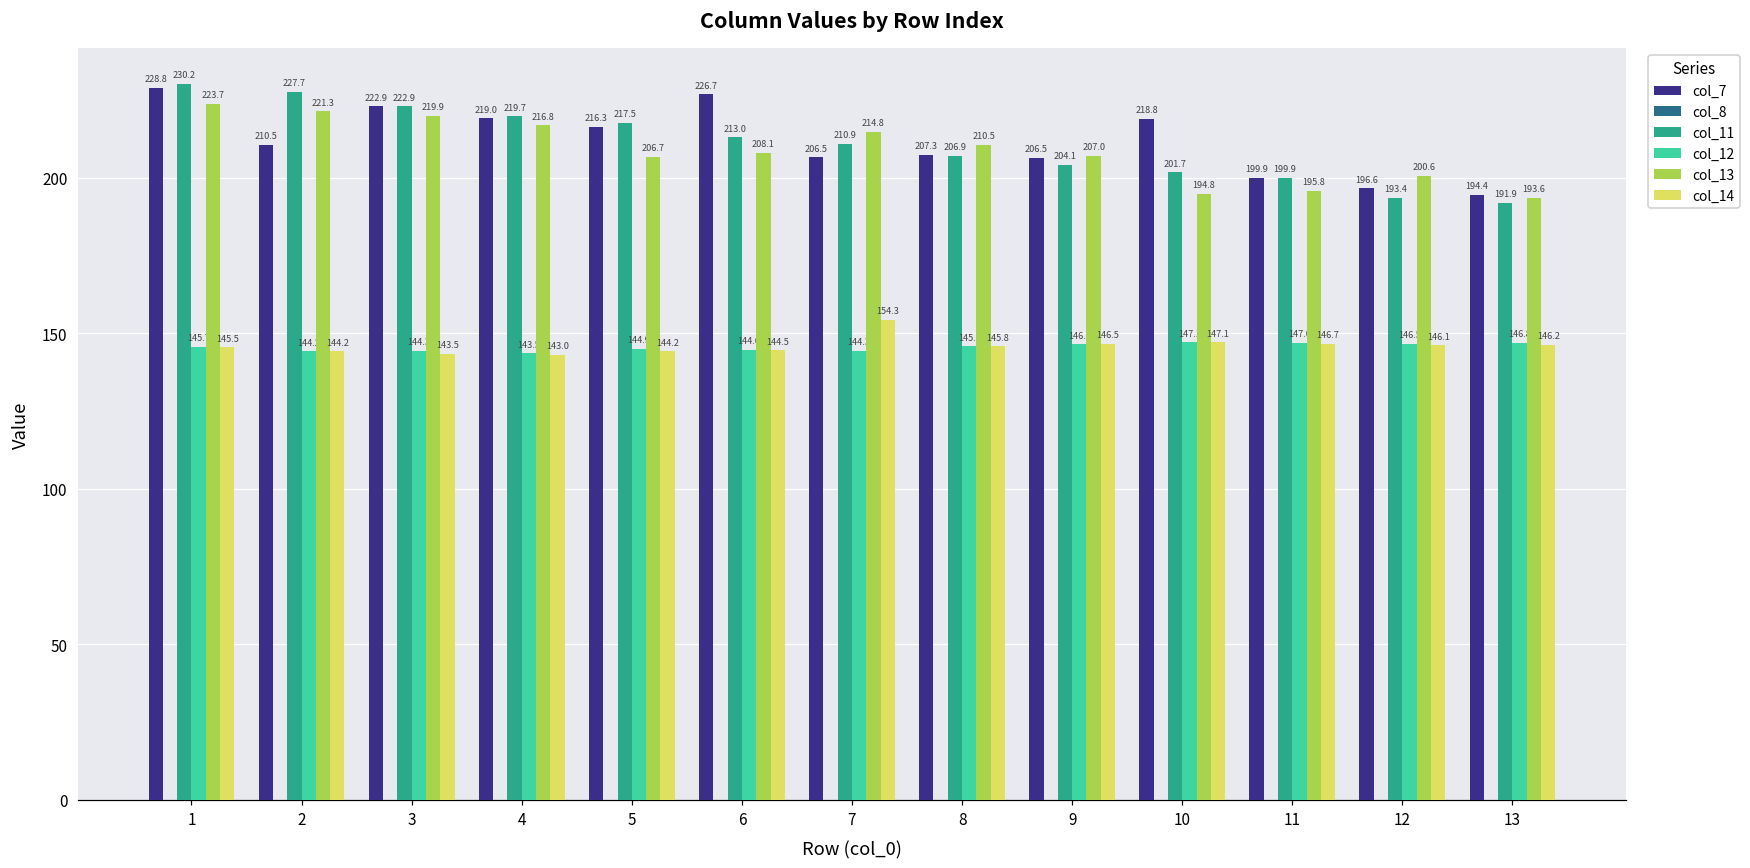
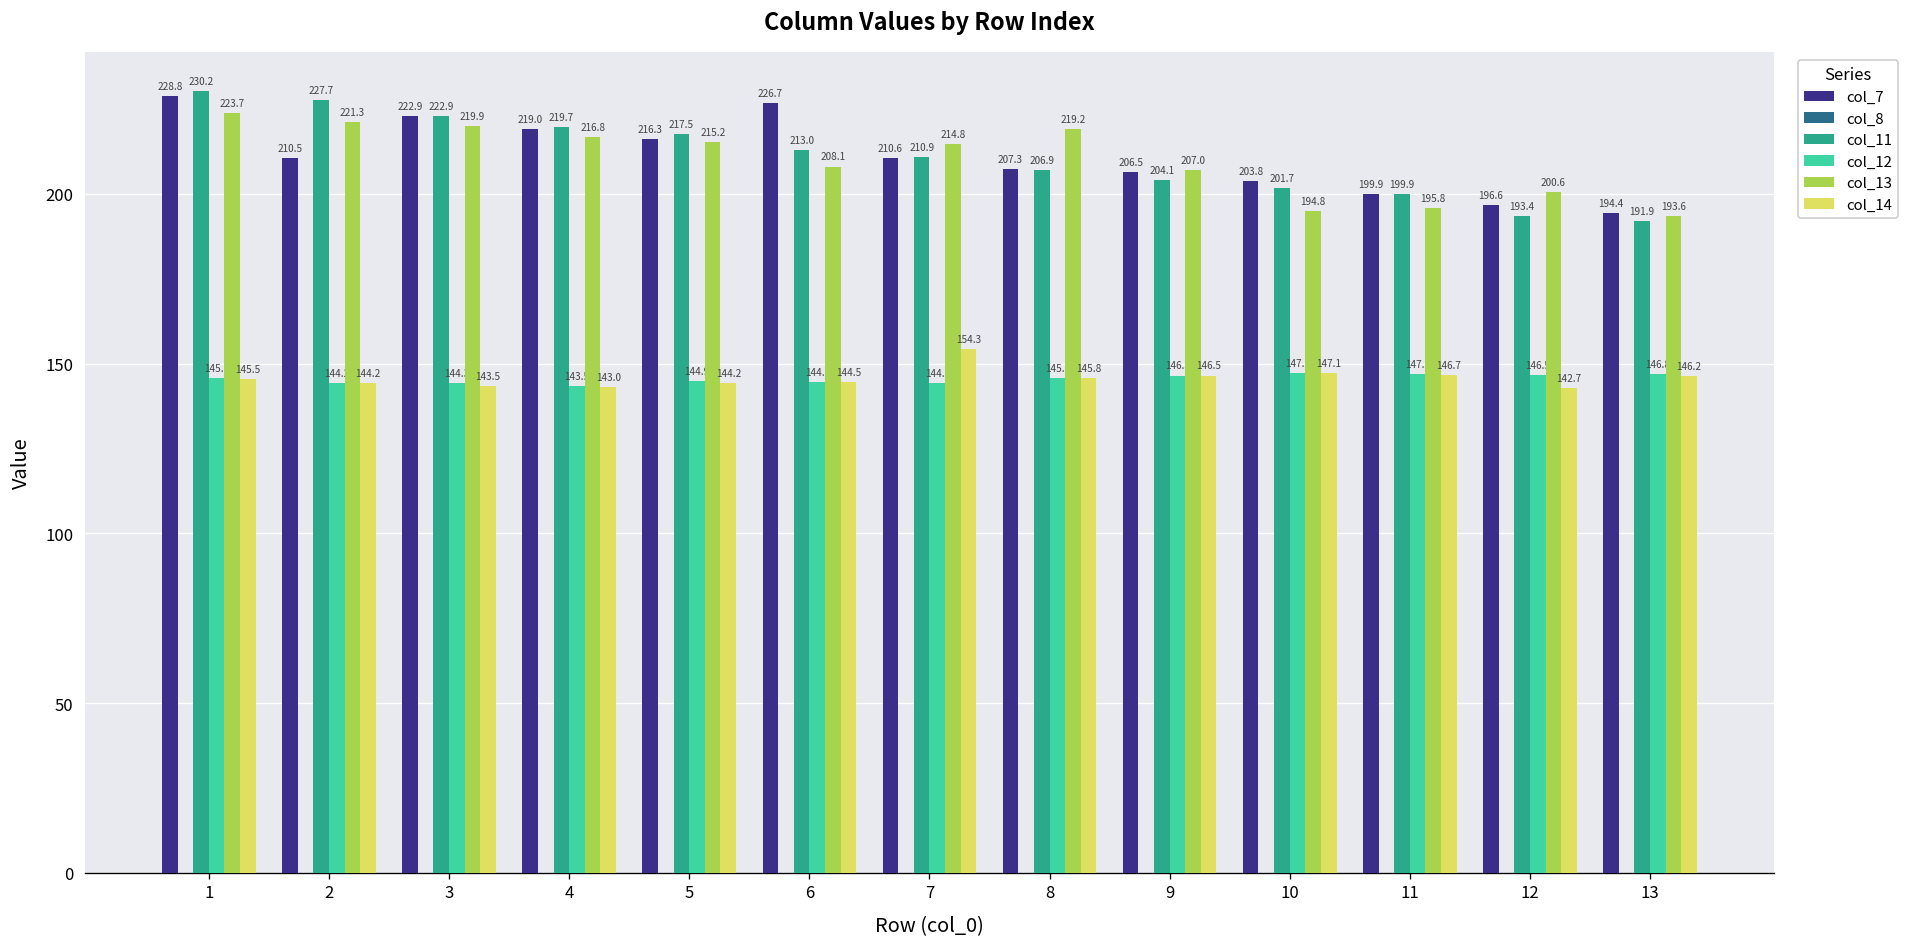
col_13, 5: 206.7 -> 215.2
col_7, 7: 206.5 -> 210.6
col_13, 8: 210.5 -> 219.2
col_7, 10: 218.8 -> 203.8
col_14, 12: 146.1 -> 142.7
